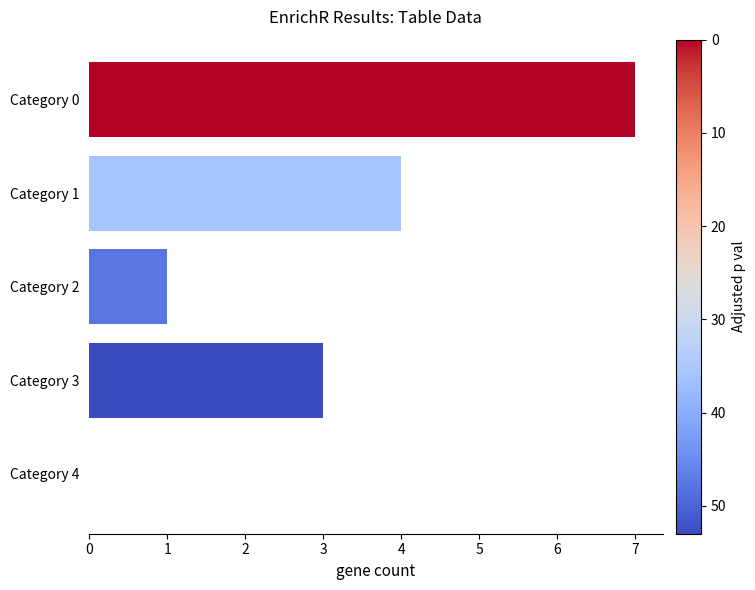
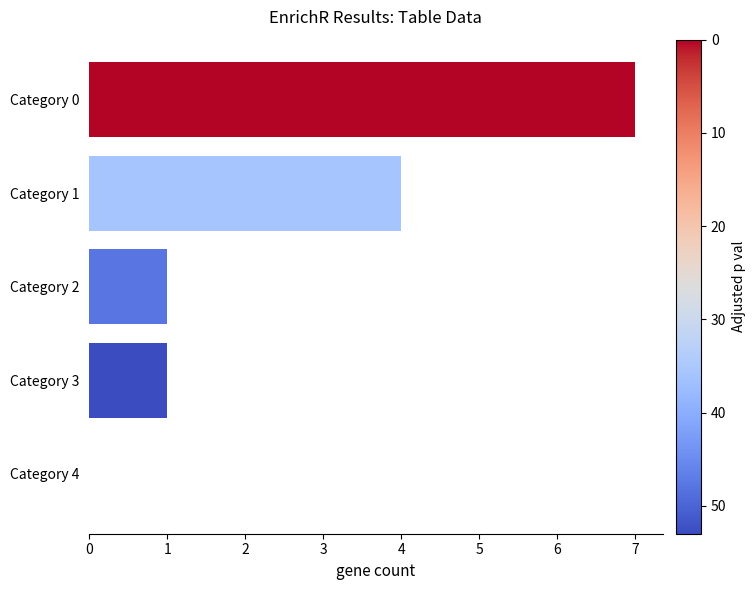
Category 3: 3 -> 1
